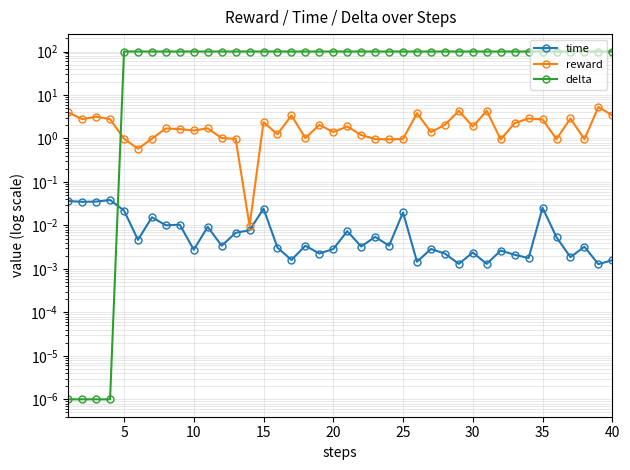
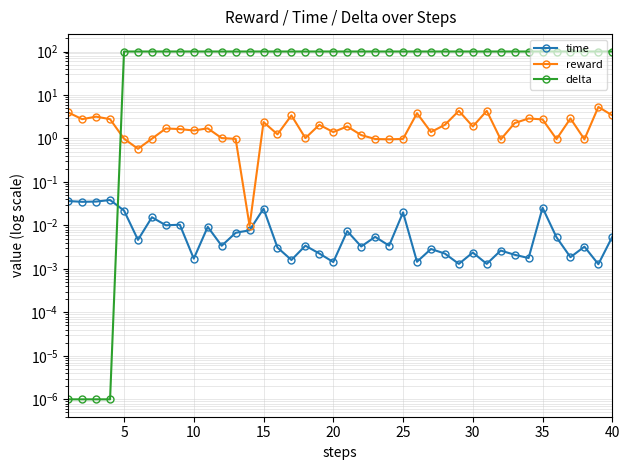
time, 10: 0.003 -> 0.0017
time, 20: 0.003 -> 0.0014
time, 40: 0.0016 -> 0.005
